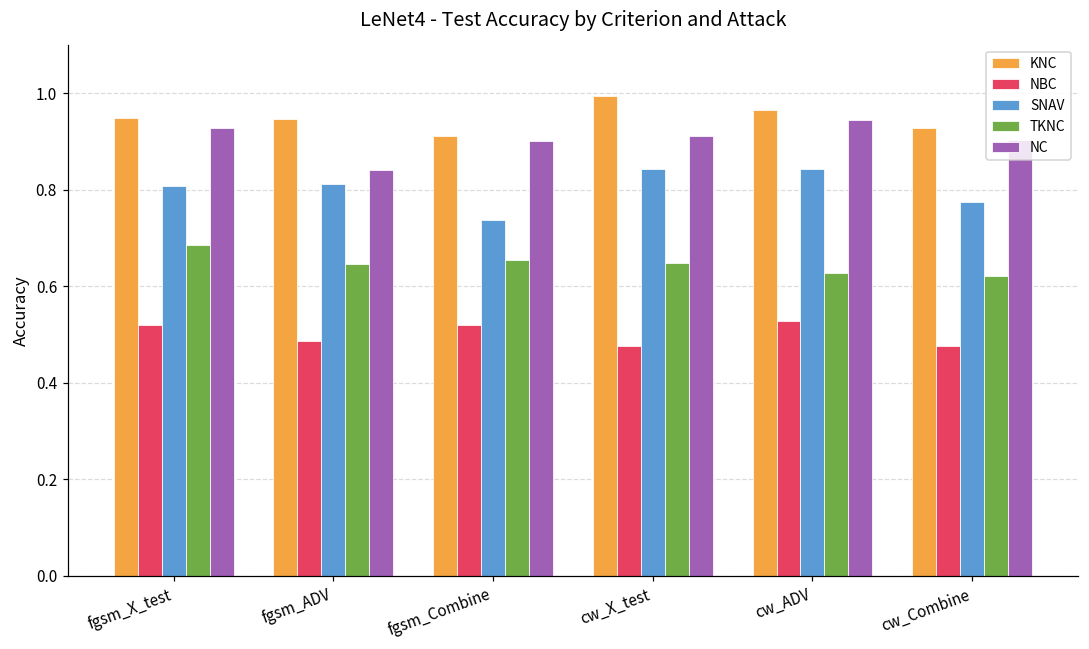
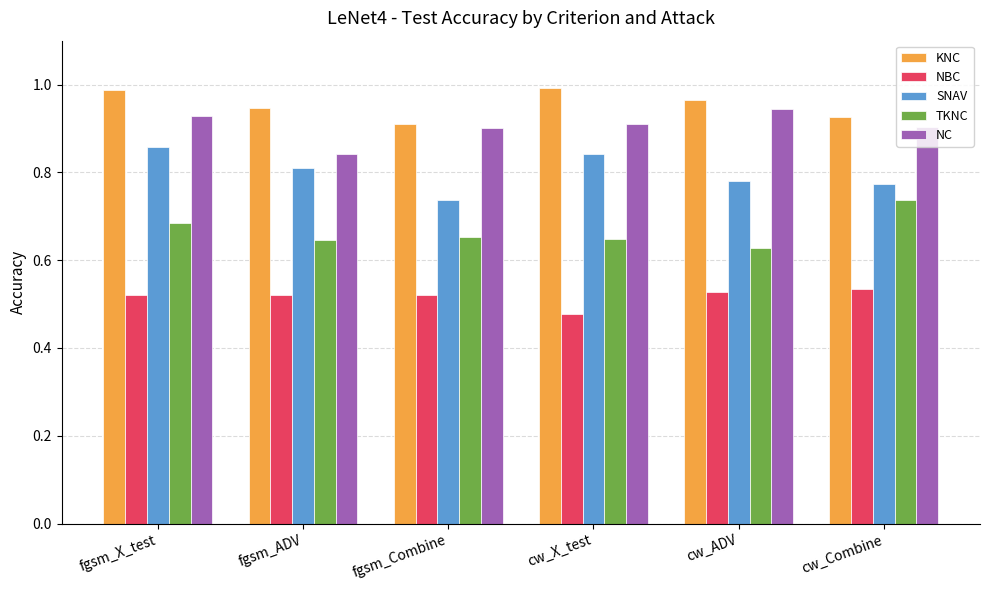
KNC, fgsm_X_test: 0.95 -> 0.99
SNAV, fgsm_X_test: 0.81 -> 0.86
NBC, fgsm_ADV: 0.49 -> 0.52
SNAV, cw_ADV: 0.84 -> 0.78
NBC, cw_Combine: 0.48 -> 0.53
TKNC, cw_Combine: 0.62 -> 0.74
